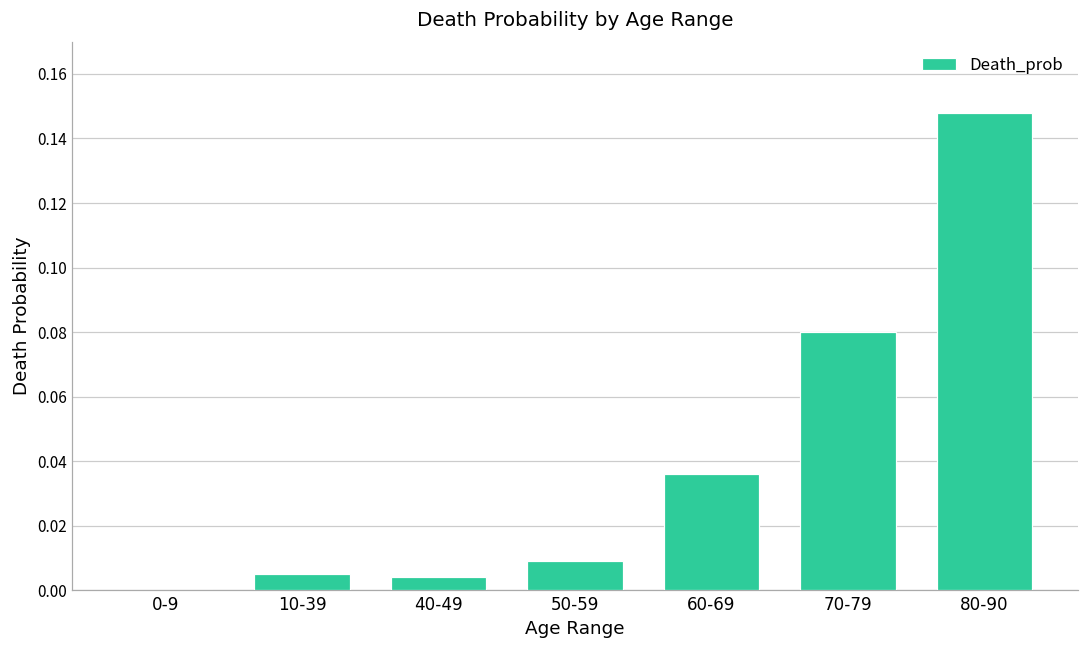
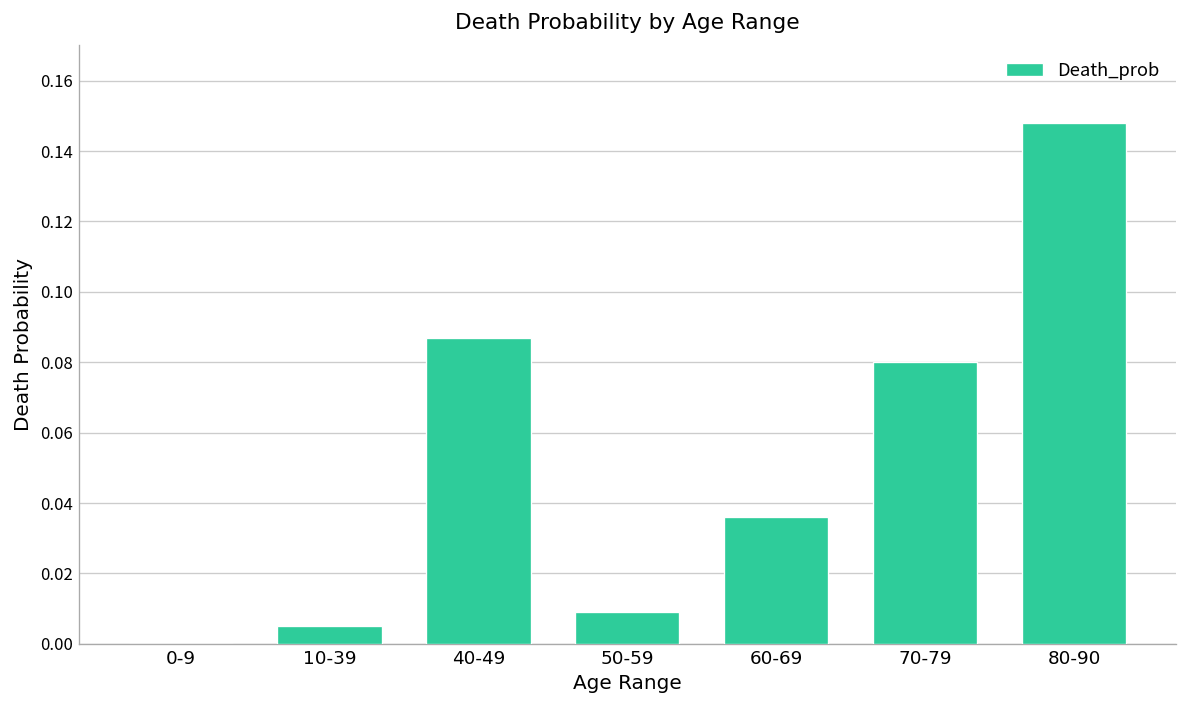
40-49: 0.004 -> 0.087
